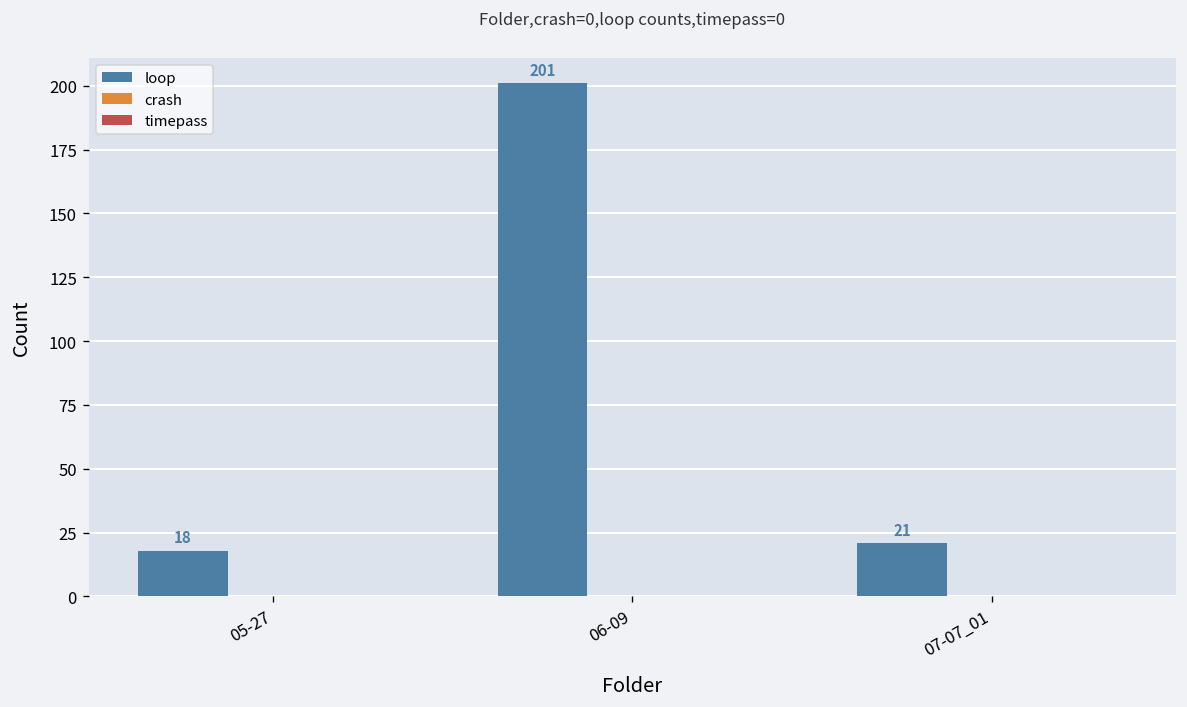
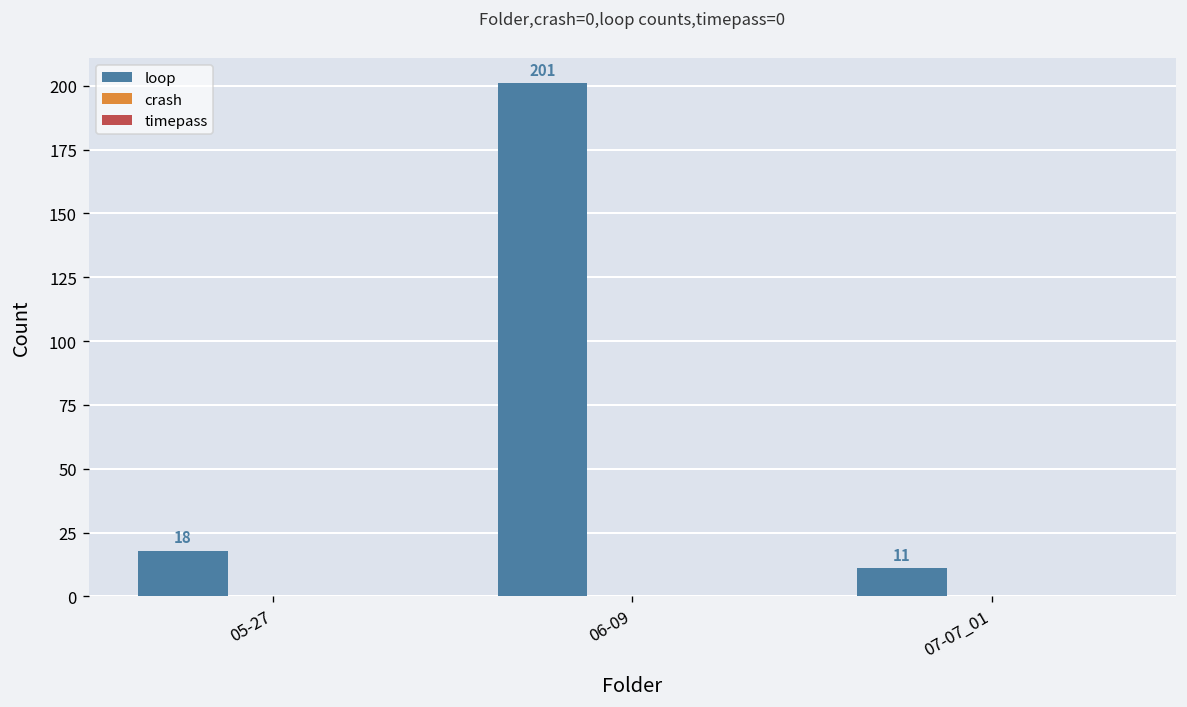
loop, 07-07_01: 21 -> 11
